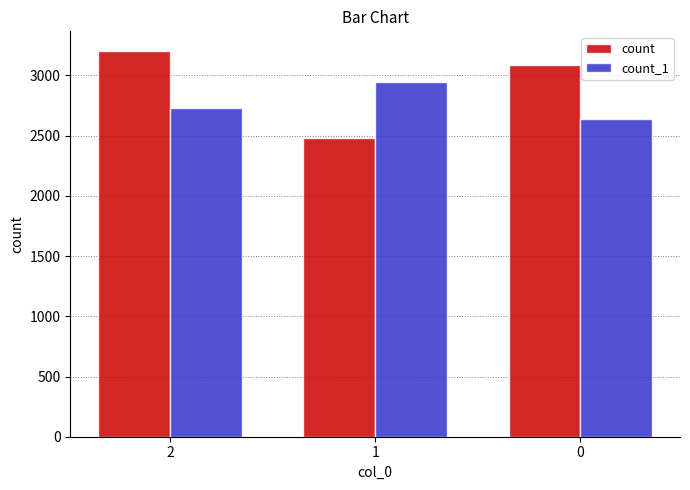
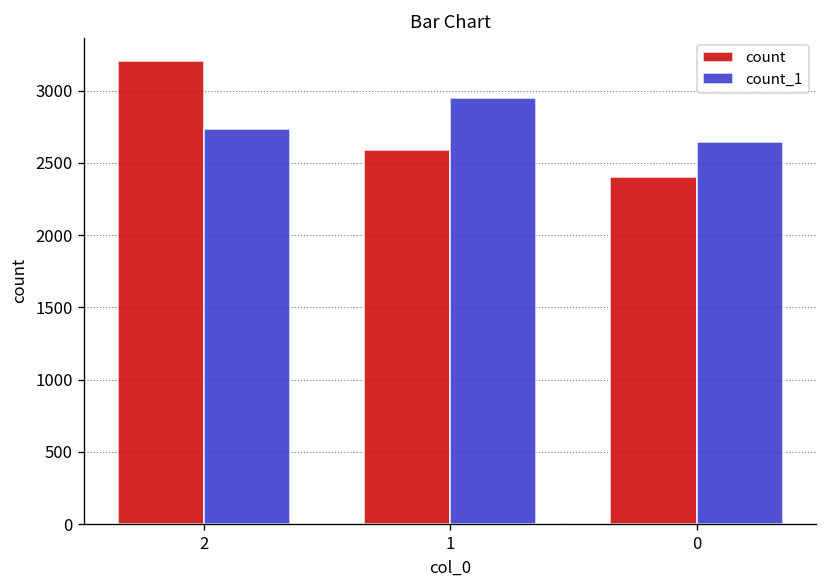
count, 1: 2480 -> 2590
count, 0: 3080 -> 2400
